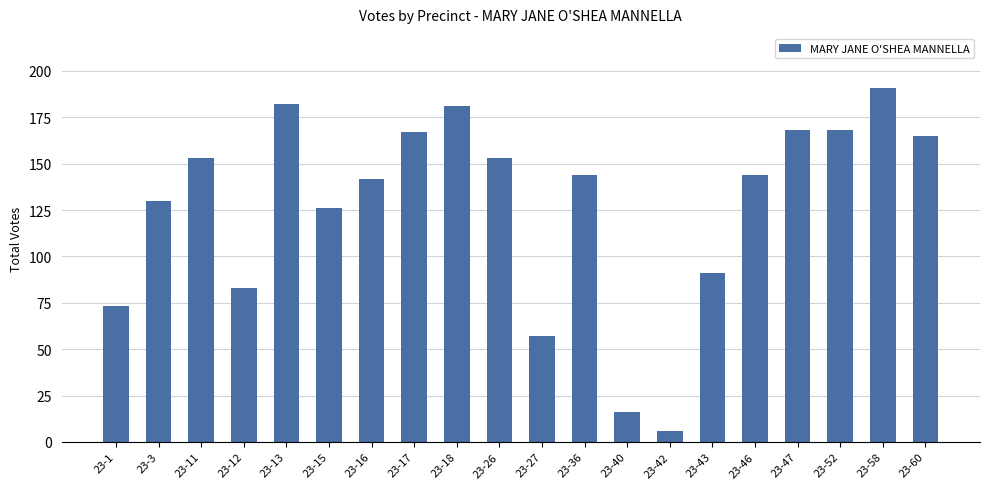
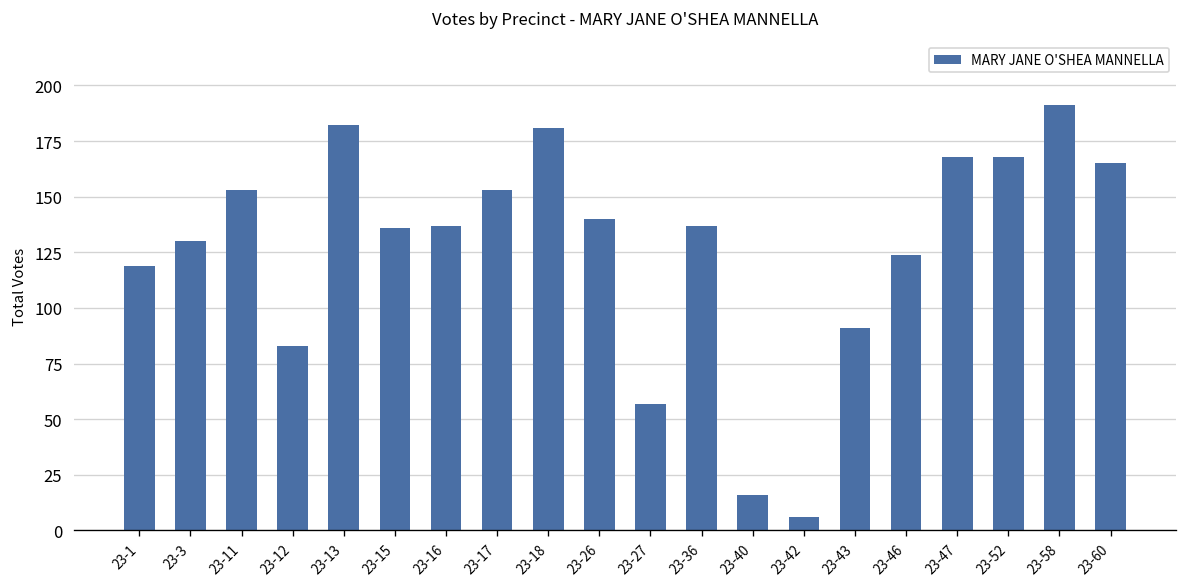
23-1: 73 -> 119
23-15: 126 -> 136
23-16: 142 -> 137
23-17: 167 -> 153
23-26: 153 -> 140
23-36: 144 -> 137
23-46: 144 -> 124
